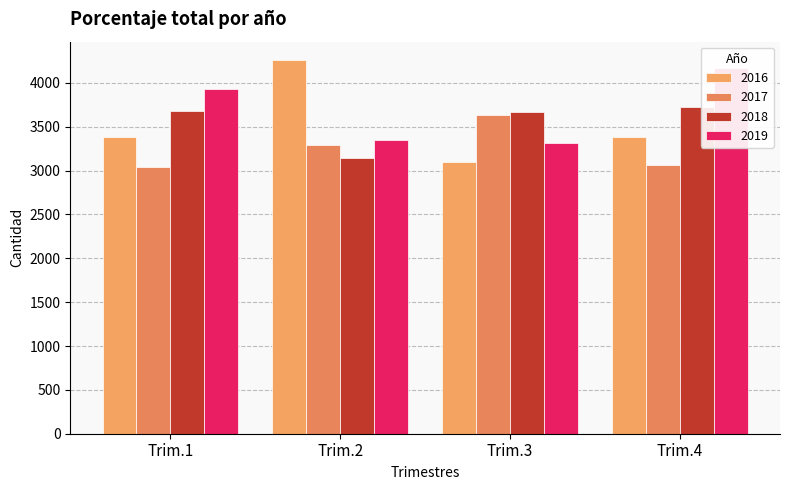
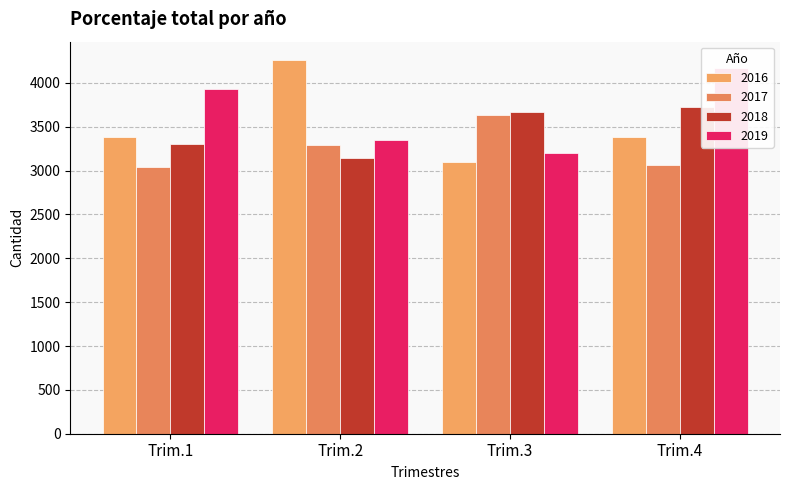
2018, Trim.1: 3700 -> 3300
2019, Trim.3: 3300 -> 3200
